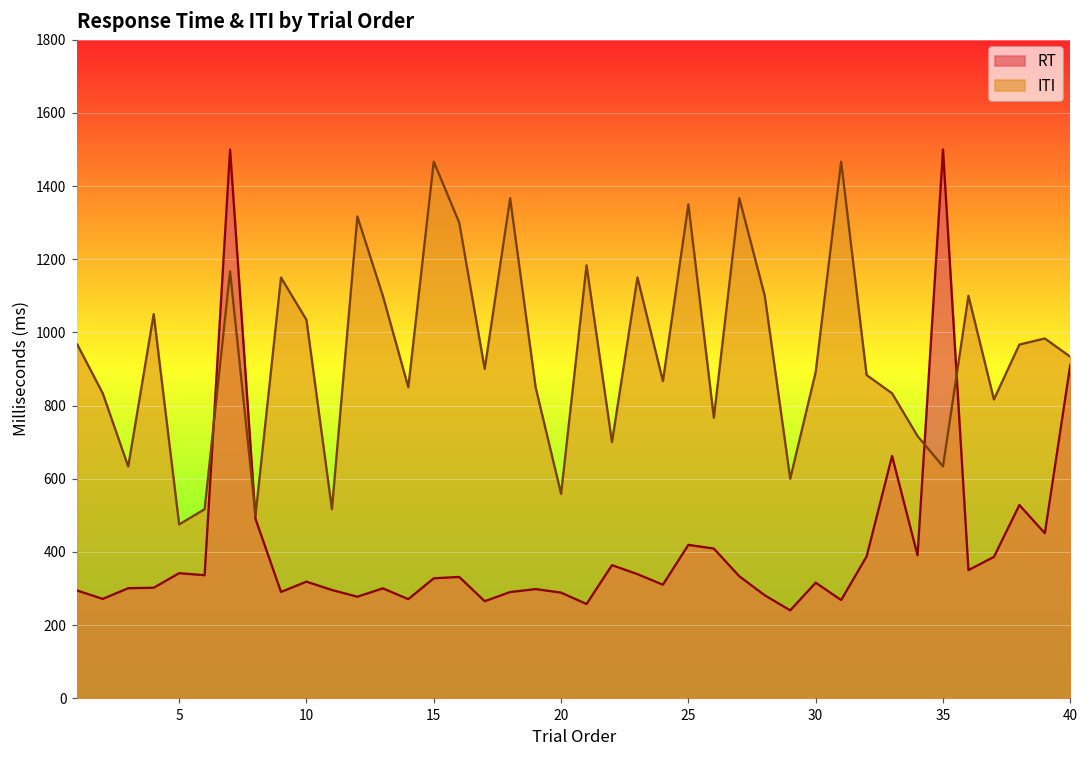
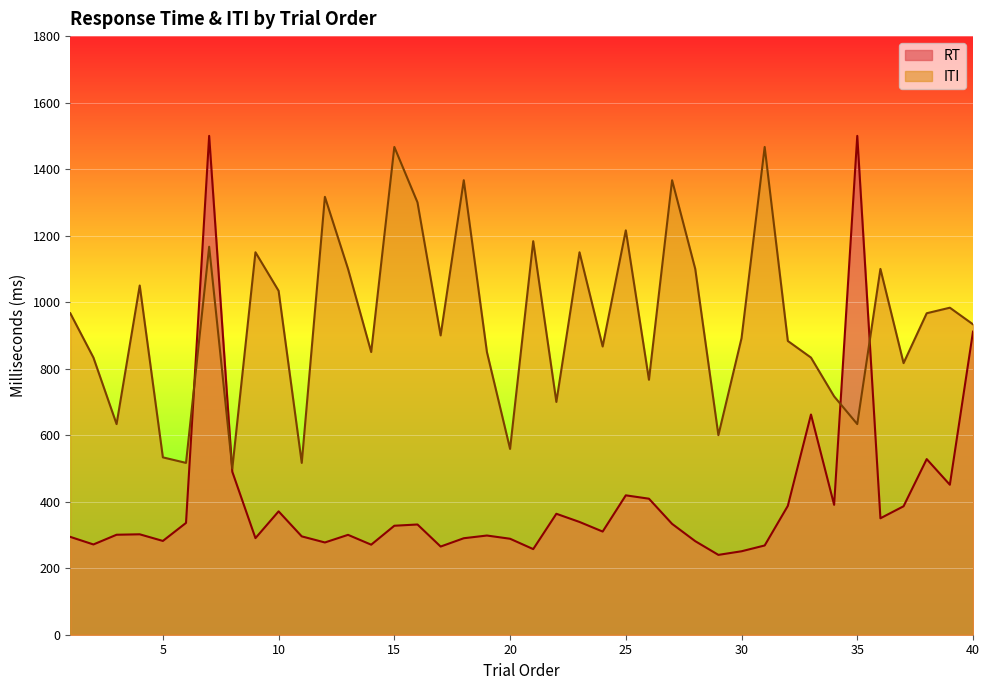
RT, 5: 340 -> 280
ITI, 5: 470 -> 530
RT, 10: 320 -> 370
ITI, 25: 1350 -> 1220
RT, 30: 320 -> 250
